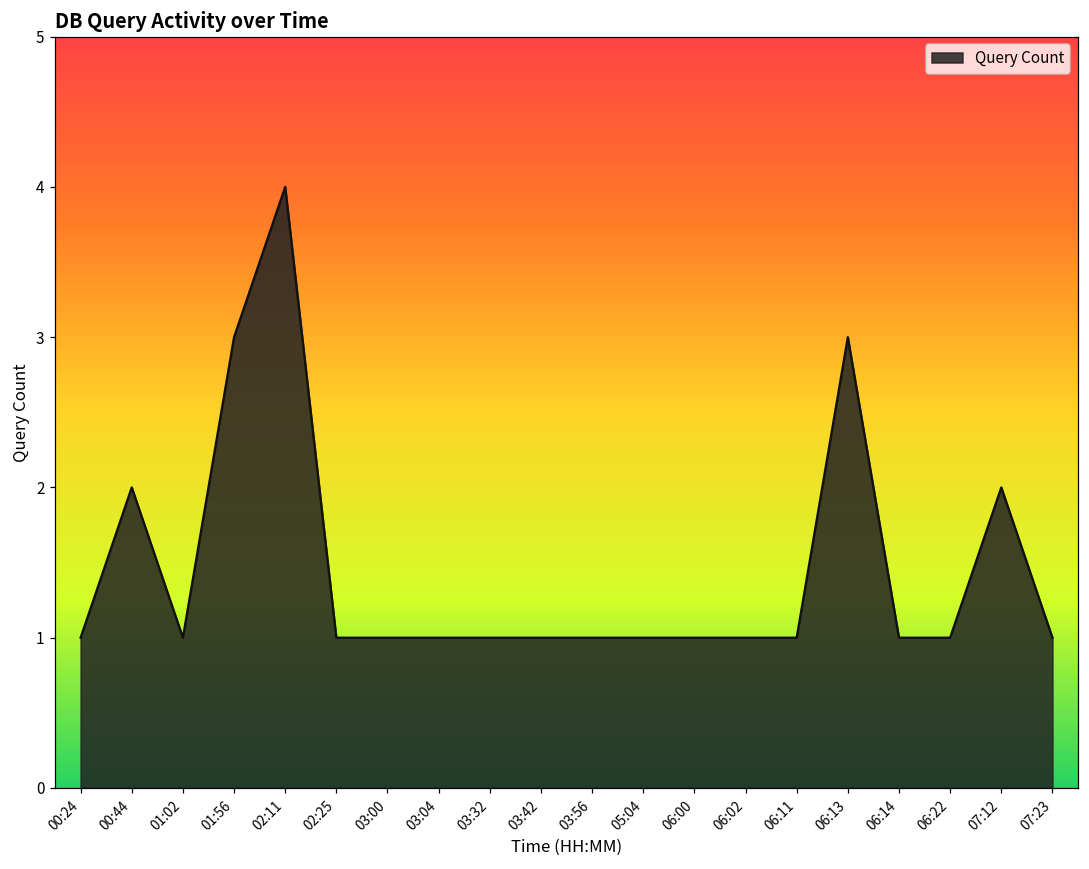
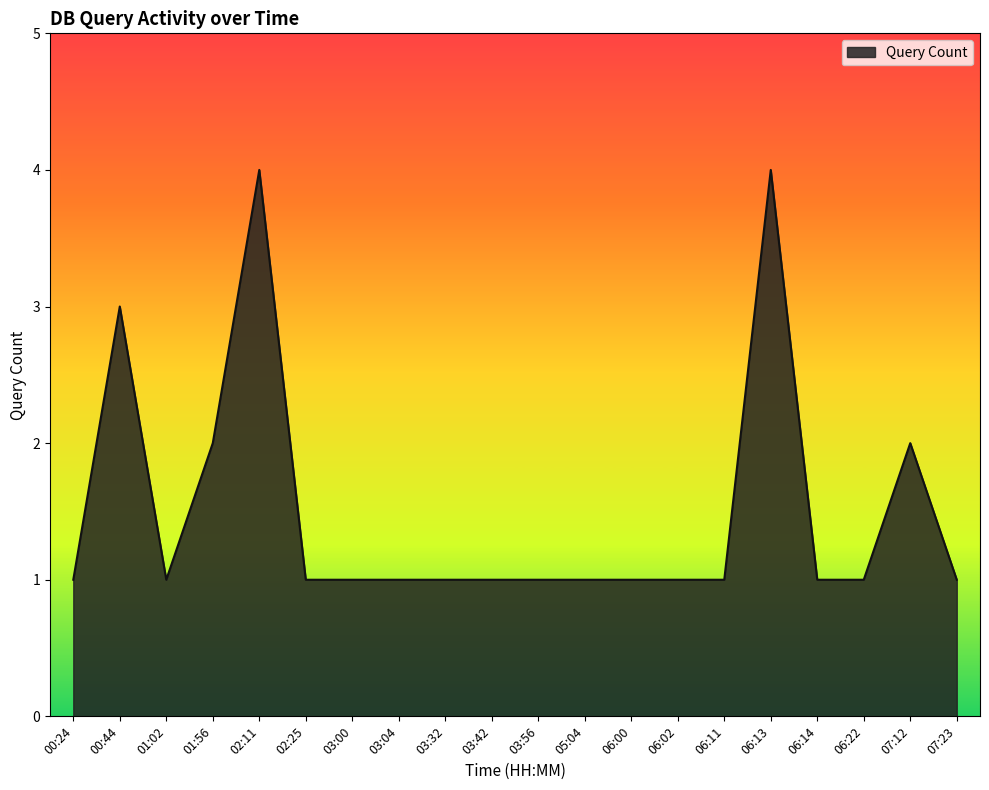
00:44: 2 -> 3
01:56: 3 -> 2
06:13: 3 -> 4
